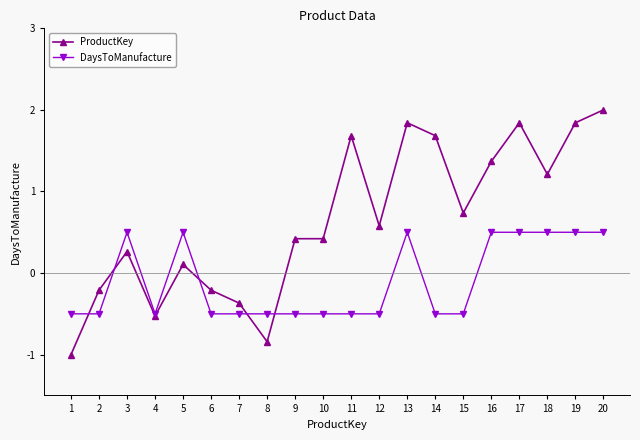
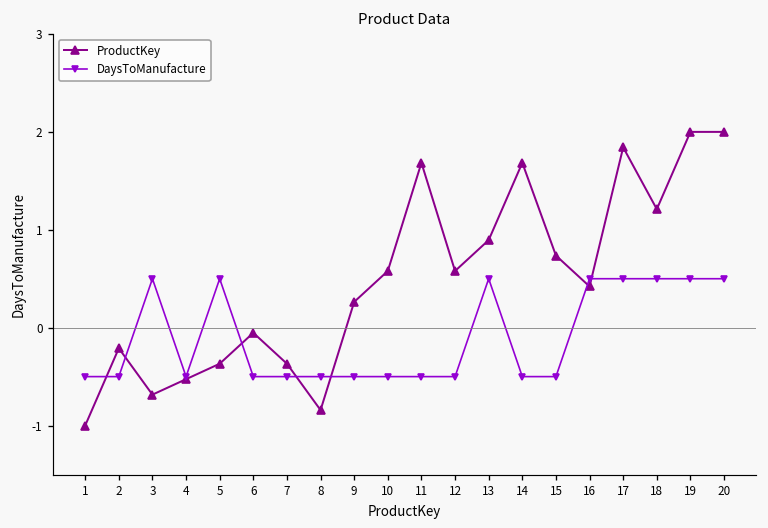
ProductKey, 3: 0.3 -> -0.7
ProductKey, 5: 0.1 -> -0.4
ProductKey, 6: -0.2 -> -0.1
ProductKey, 9: 0.4 -> 0.3
ProductKey, 10: 0.4 -> 0.6
ProductKey, 13: 1.8 -> 0.9
ProductKey, 16: 1.4 -> 0.4
ProductKey, 19: 1.8 -> 2.0
